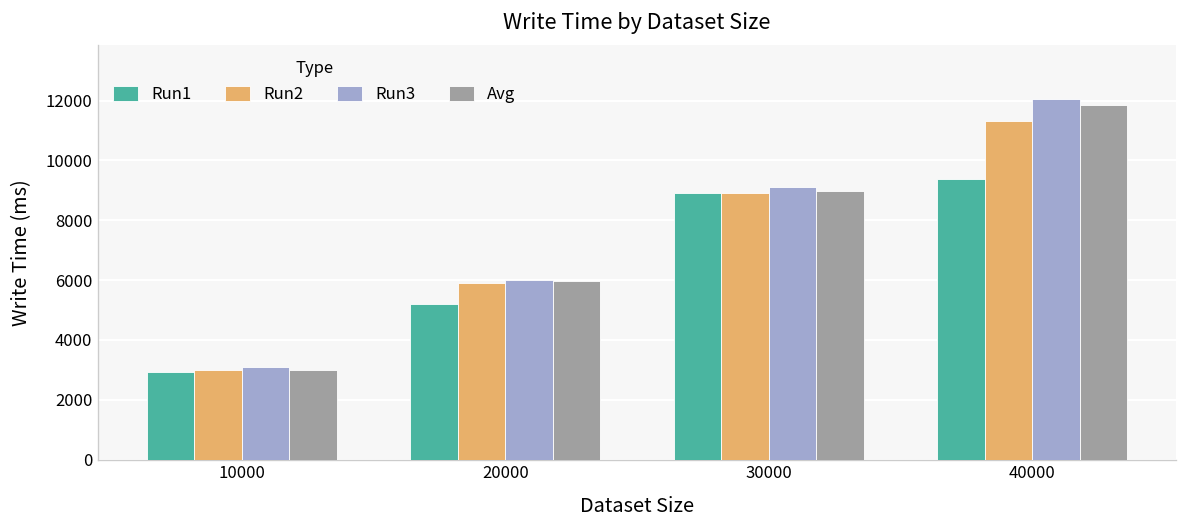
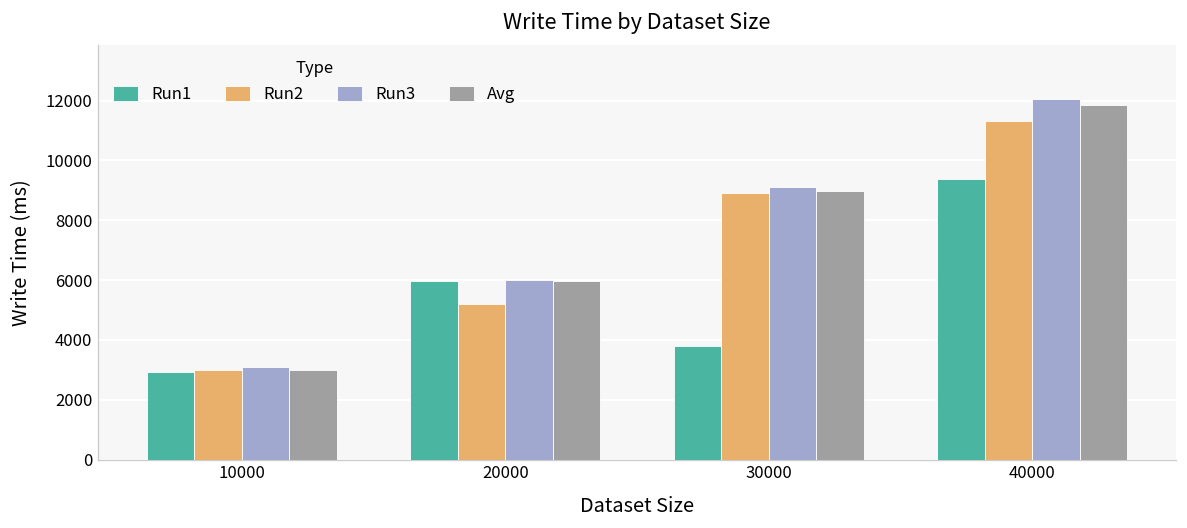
Run1, 20000: 5200 -> 6000
Run2, 20000: 5900 -> 5200
Run1, 30000: 8900 -> 3800
